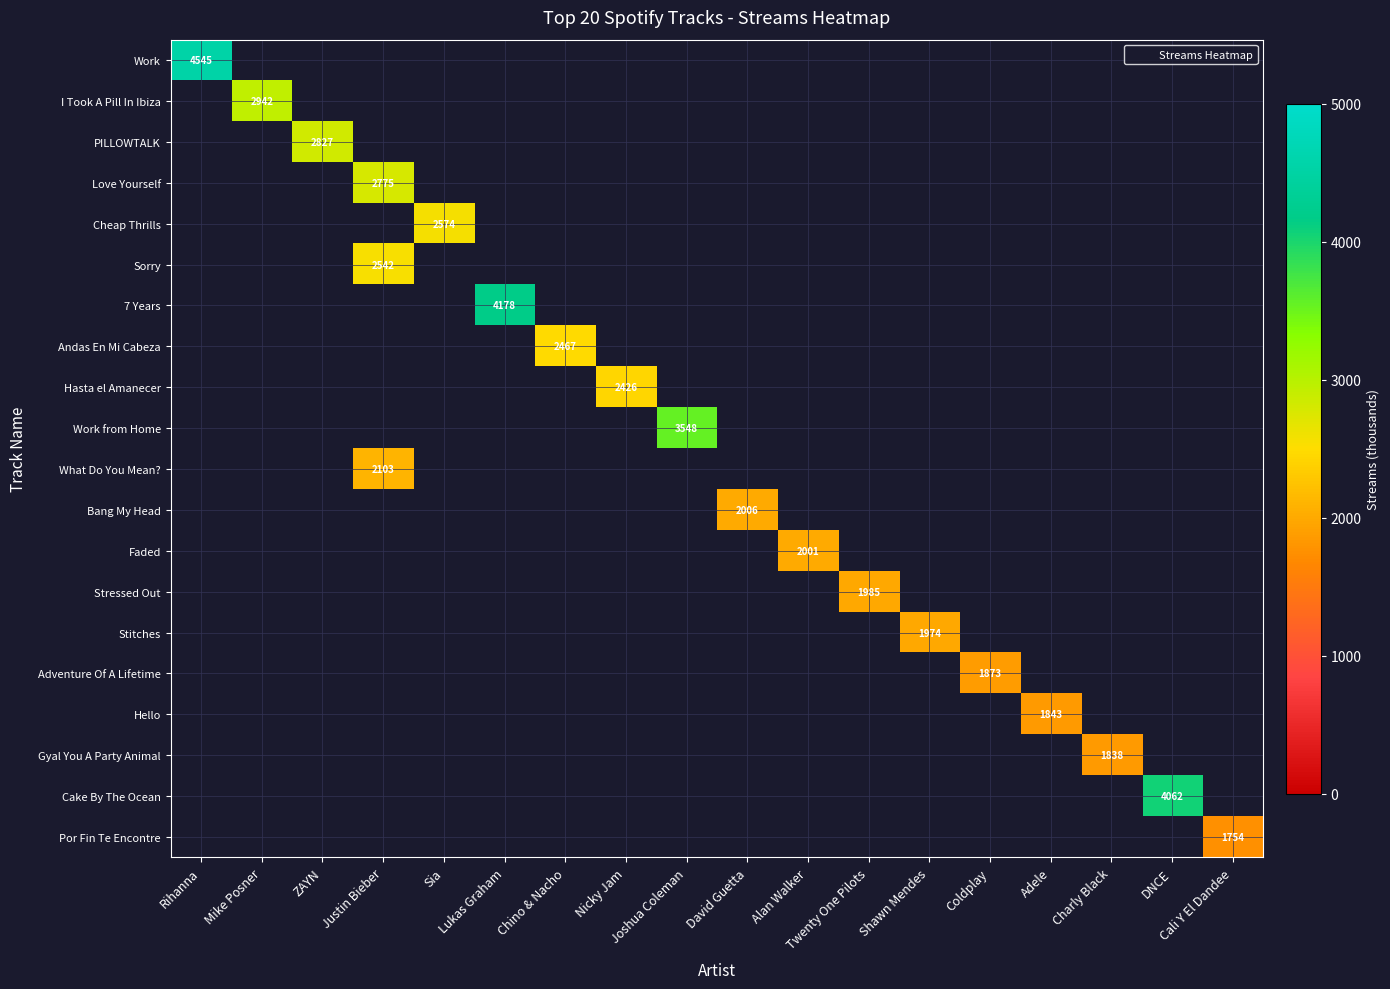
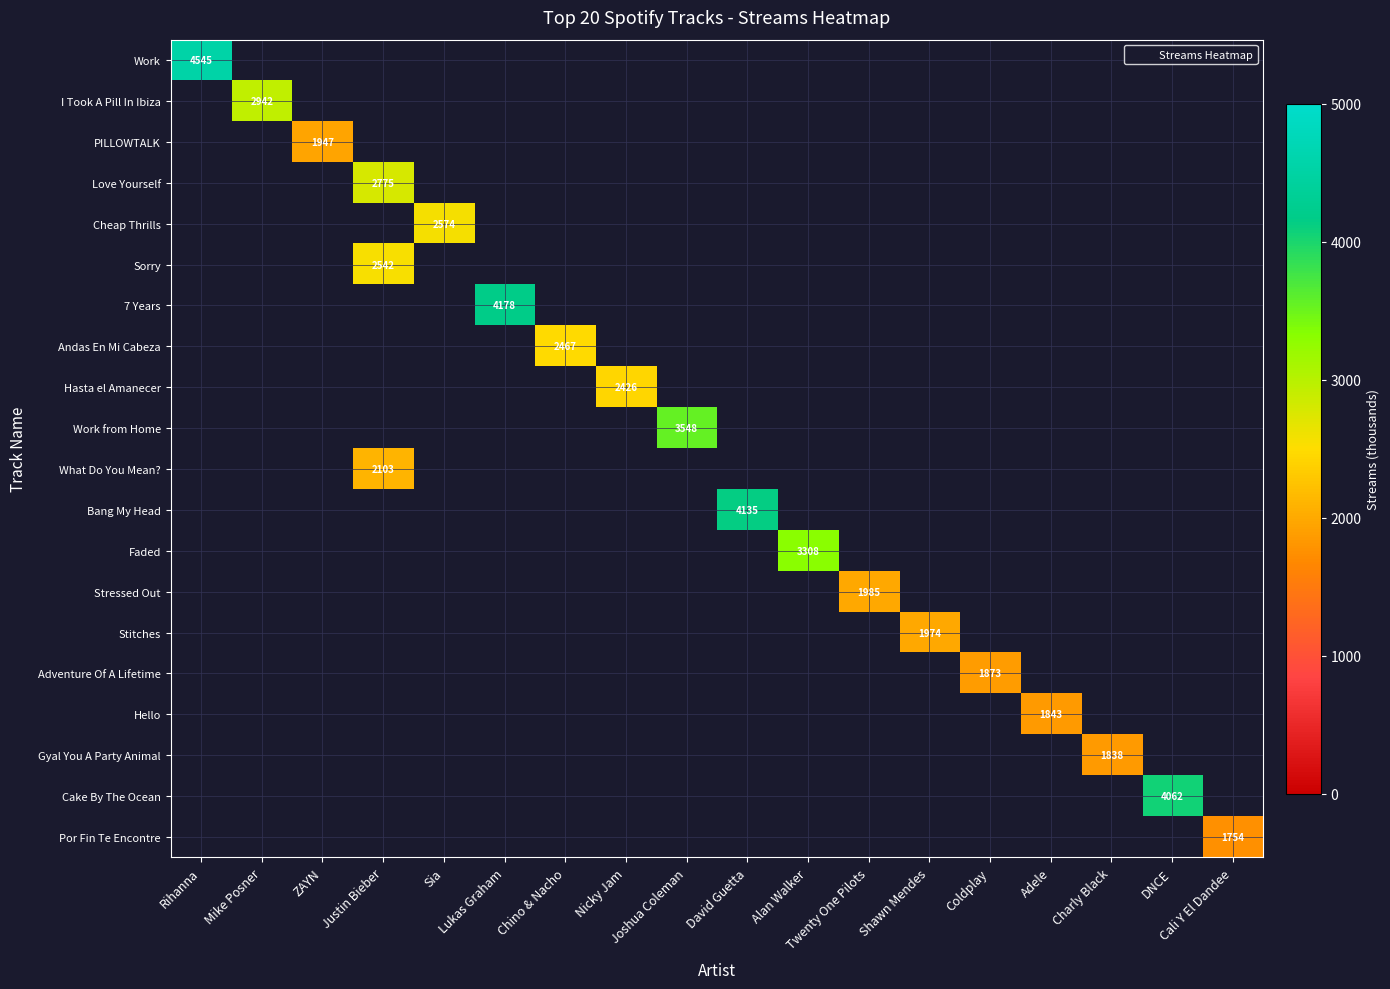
PILLOWTALK, ZAYN: 2827 -> 1947
Bang My Head, David Guetta: 2006 -> 4135
Faded, Alan Walker: 2001 -> 3308
